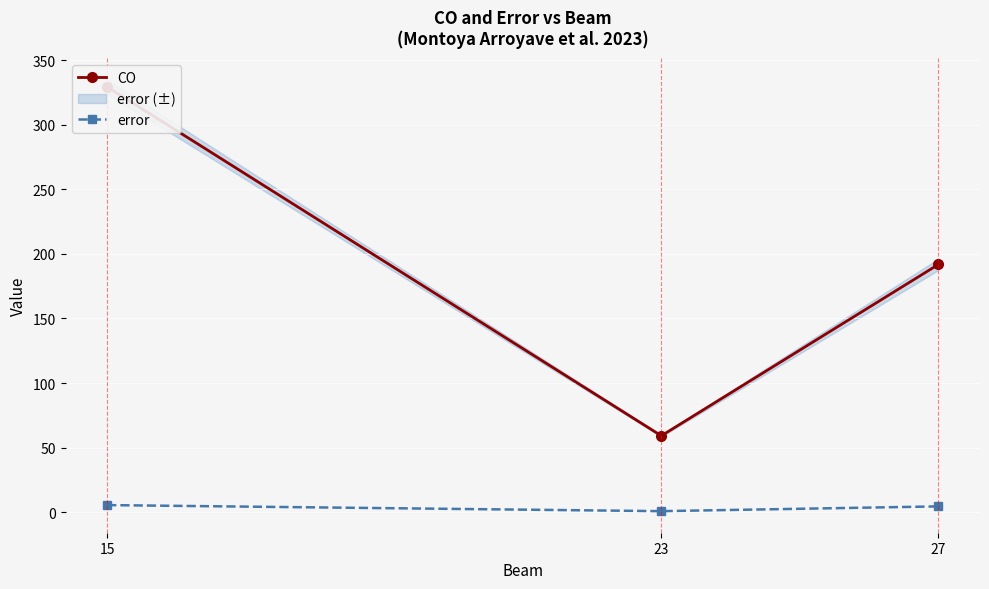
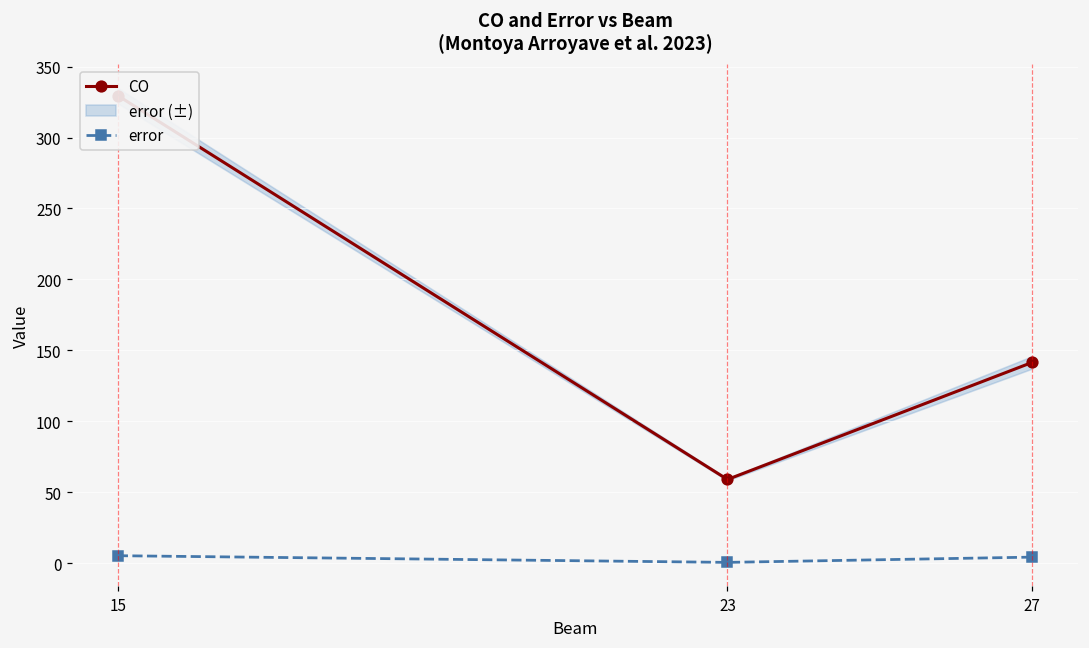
CO, 27: 192 -> 142
